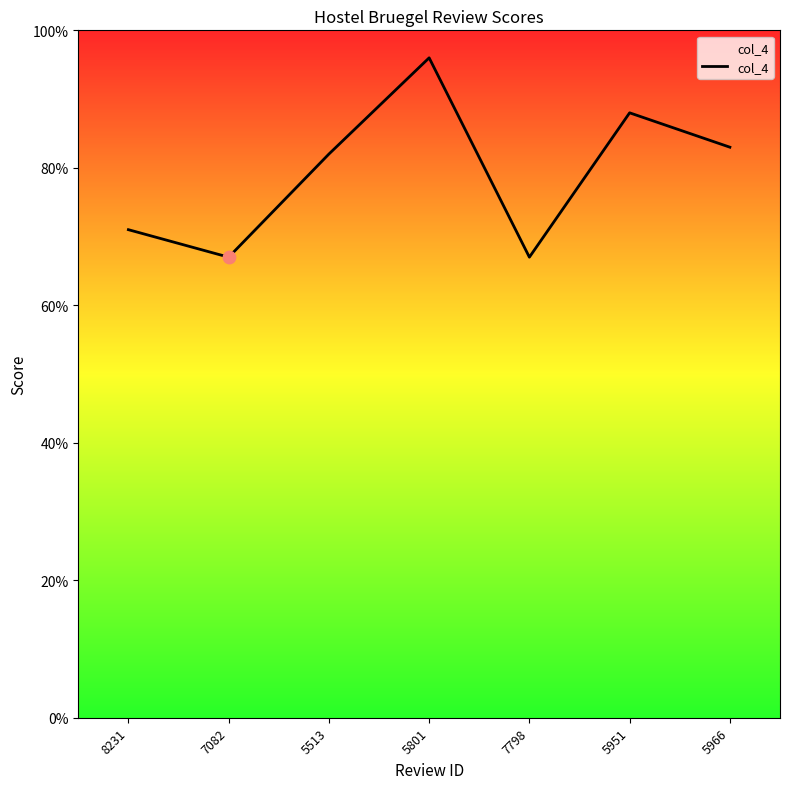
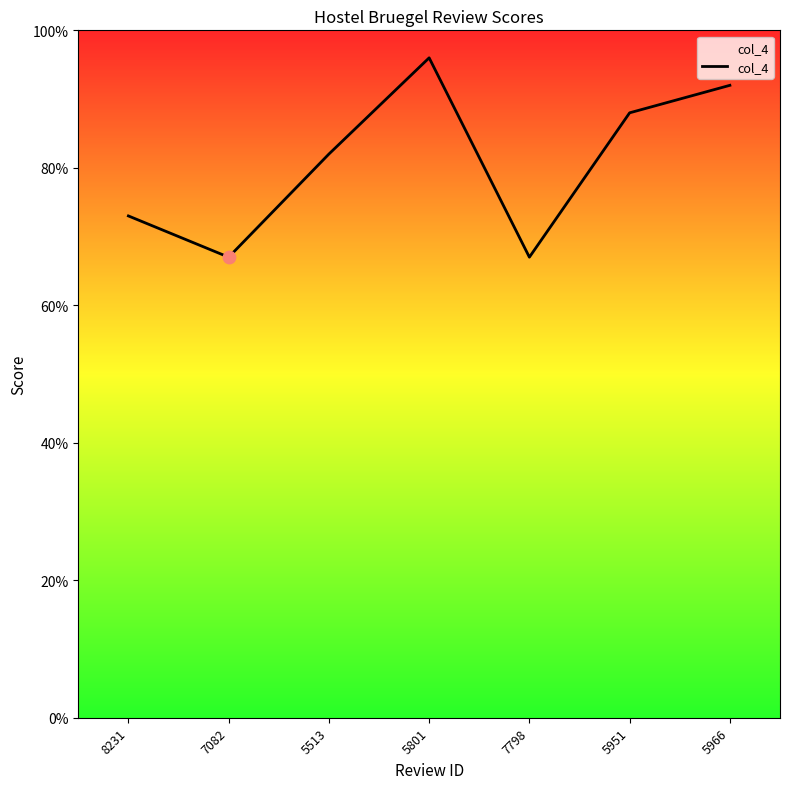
col_4, 8231: 71% -> 73%
col_4, 5966: 83% -> 92%
